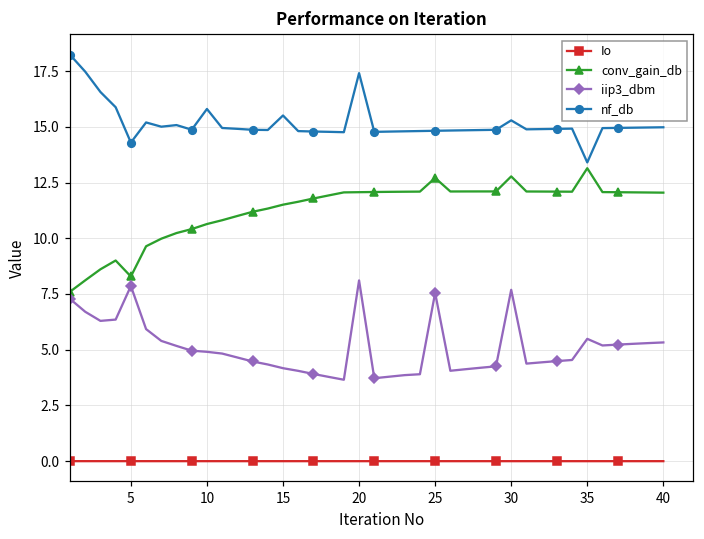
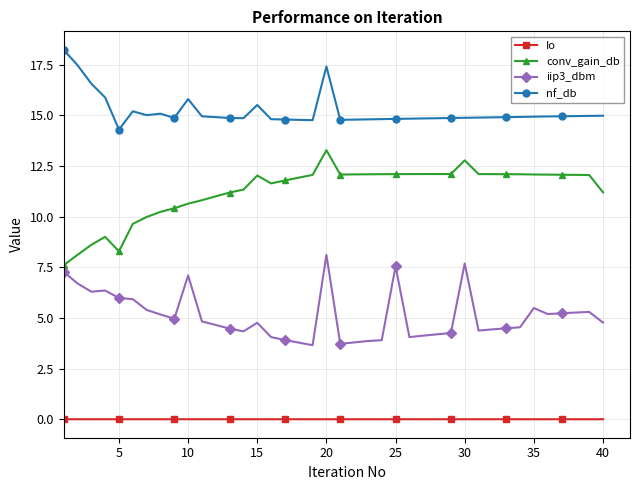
iip3_dbm, 5: 7.9 -> 6.0
iip3_dbm, 10: 4.9 -> 7.1
conv_gain_db, 15: 11.5 -> 12.0
iip3_dbm, 15: 4.2 -> 4.8
conv_gain_db, 20: 12.1 -> 13.3
conv_gain_db, 25: 12.7 -> 12.1
nf_db, 30: 15.3 -> 14.9
conv_gain_db, 35: 13.1 -> 12.1
nf_db, 35: 13.4 -> 14.9
conv_gain_db, 40: 12.0 -> 11.2
iip3_dbm, 40: 5.3 -> 4.8
